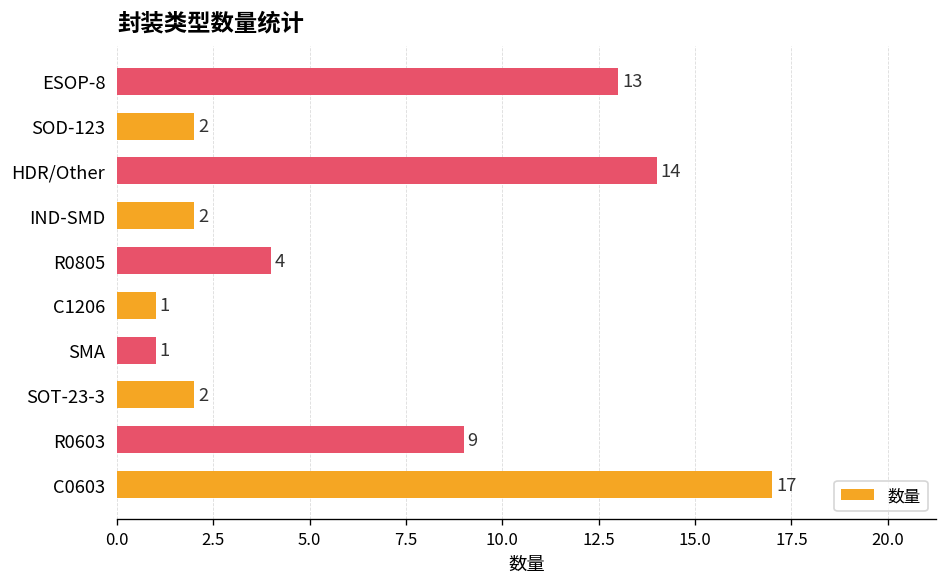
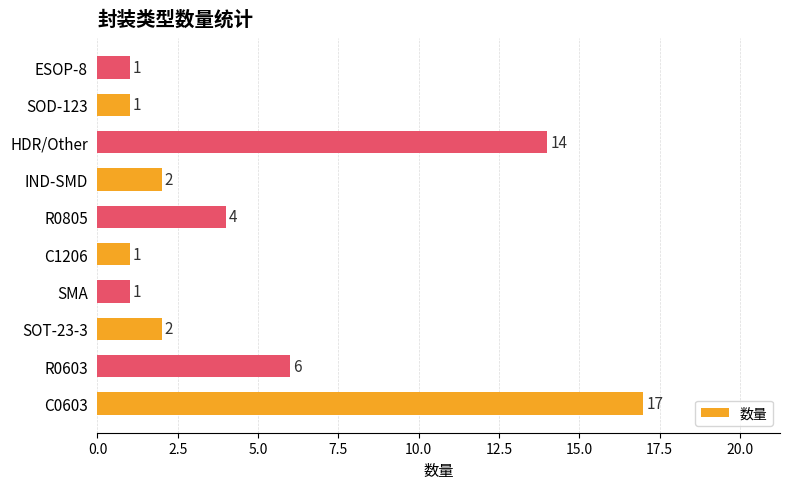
ESOP-8: 13 -> 1
SOD-123: 2 -> 1
R0603: 9 -> 6
